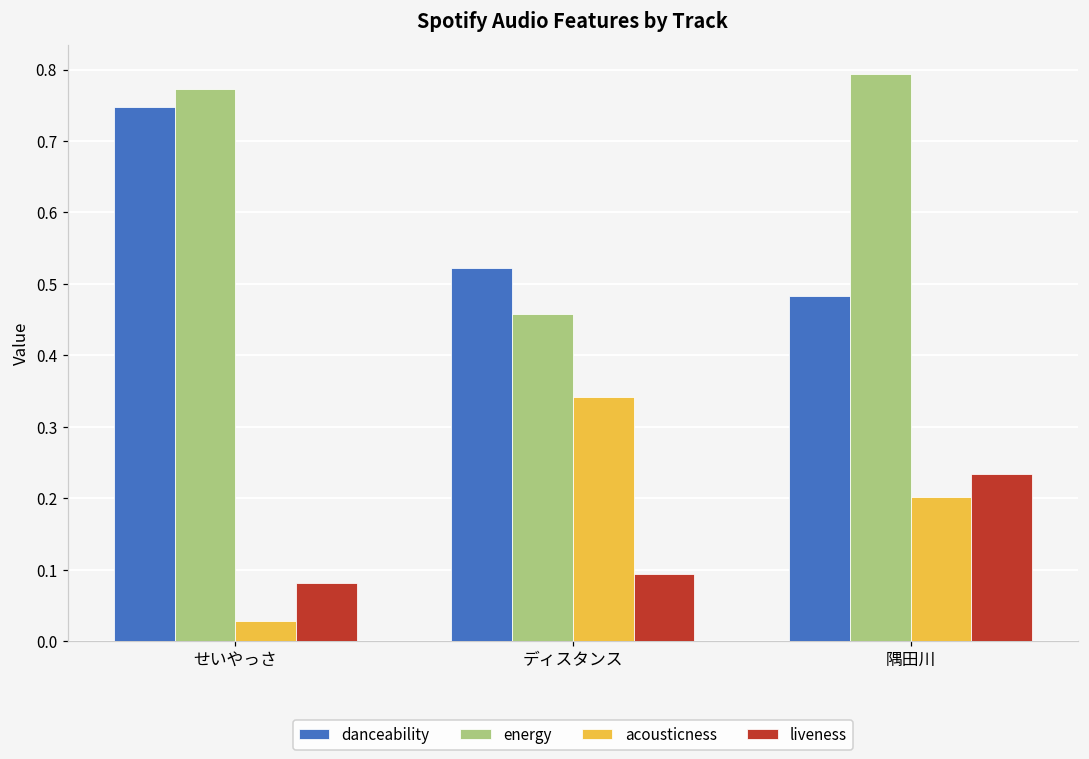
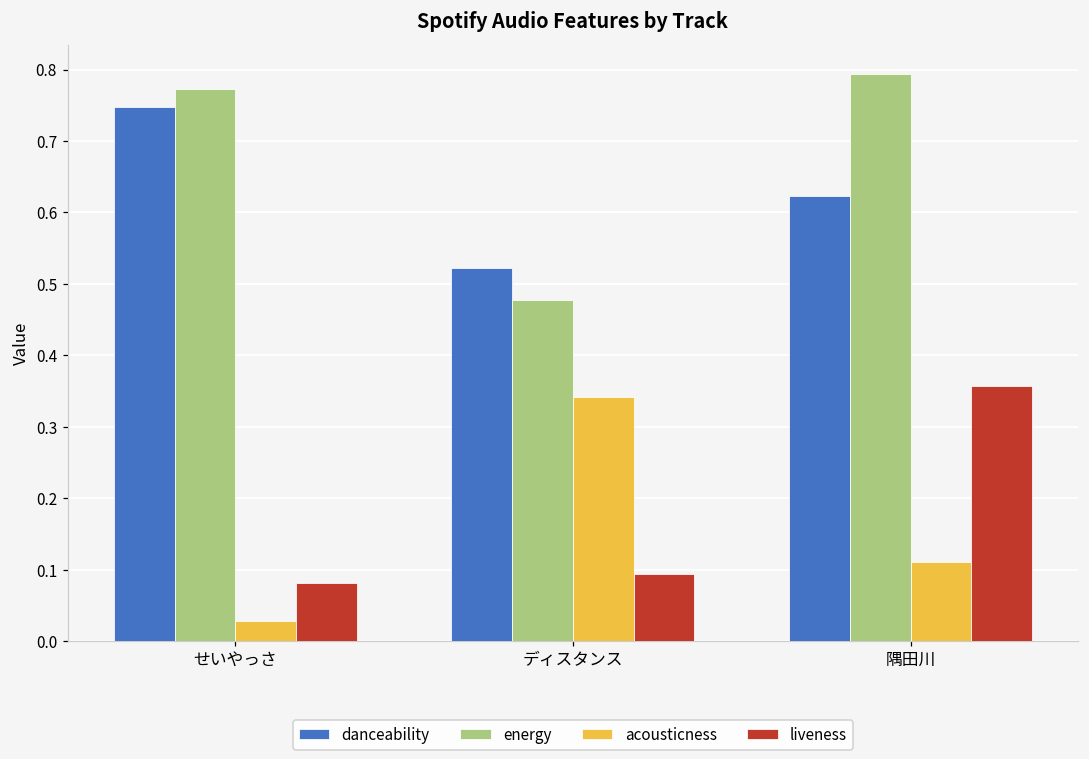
energy, ディスタンス: 0.46 -> 0.48
danceability, 隅田川: 0.48 -> 0.62
acousticness, 隅田川: 0.20 -> 0.11
liveness, 隅田川: 0.23 -> 0.36
